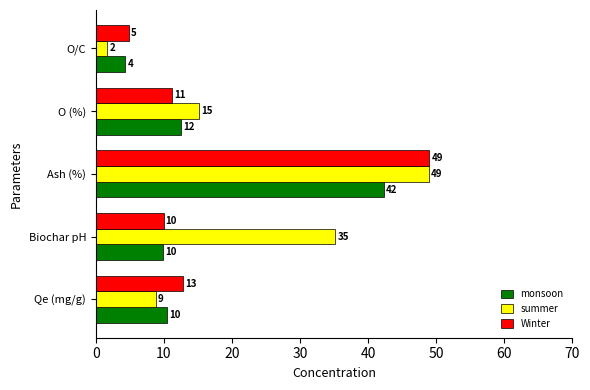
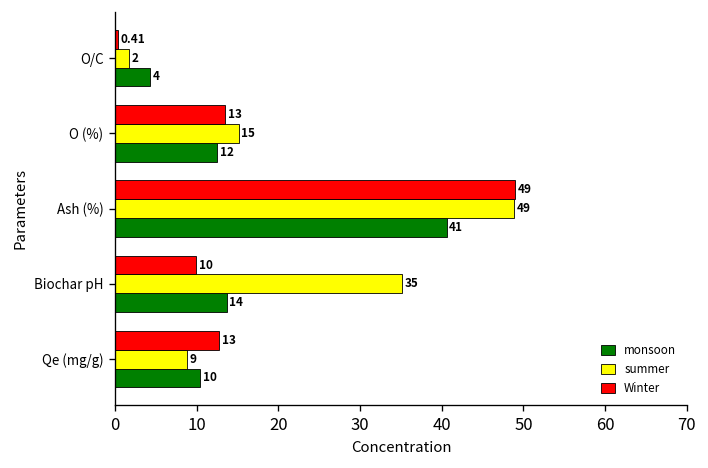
Winter, O/C: 5 -> 0.41
Winter, O (%): 11 -> 13
monsoon, Ash (%): 42 -> 41
monsoon, Biochar pH: 10 -> 14
